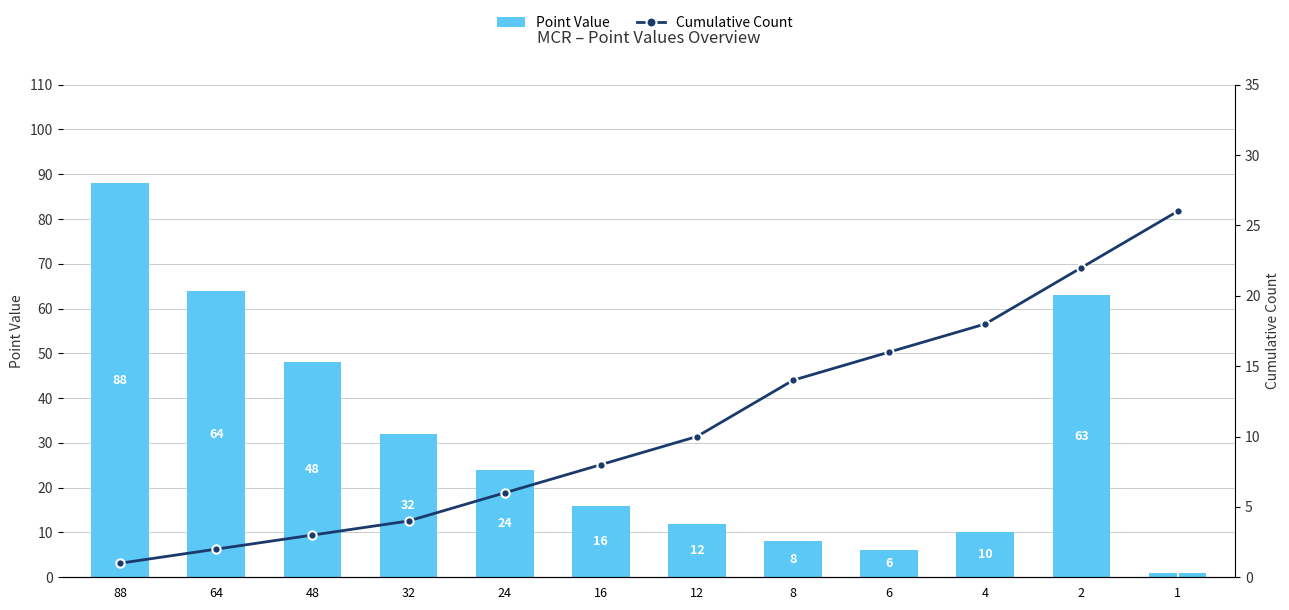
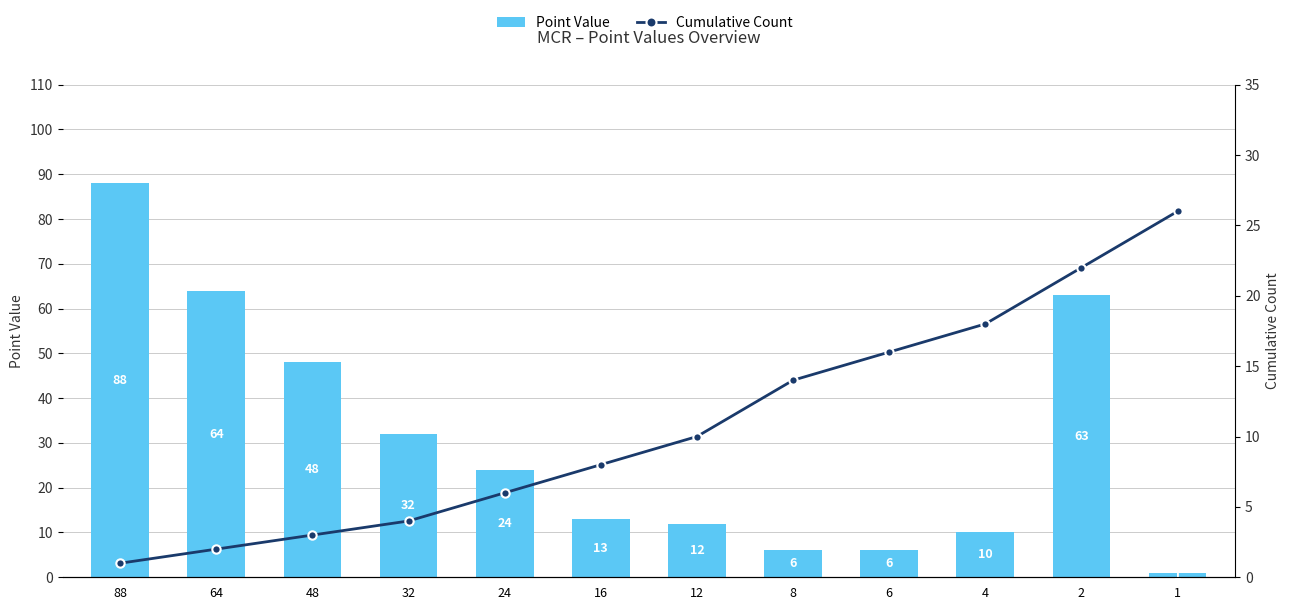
Point Value, 16: 16 -> 13
Point Value, 8: 8 -> 6
